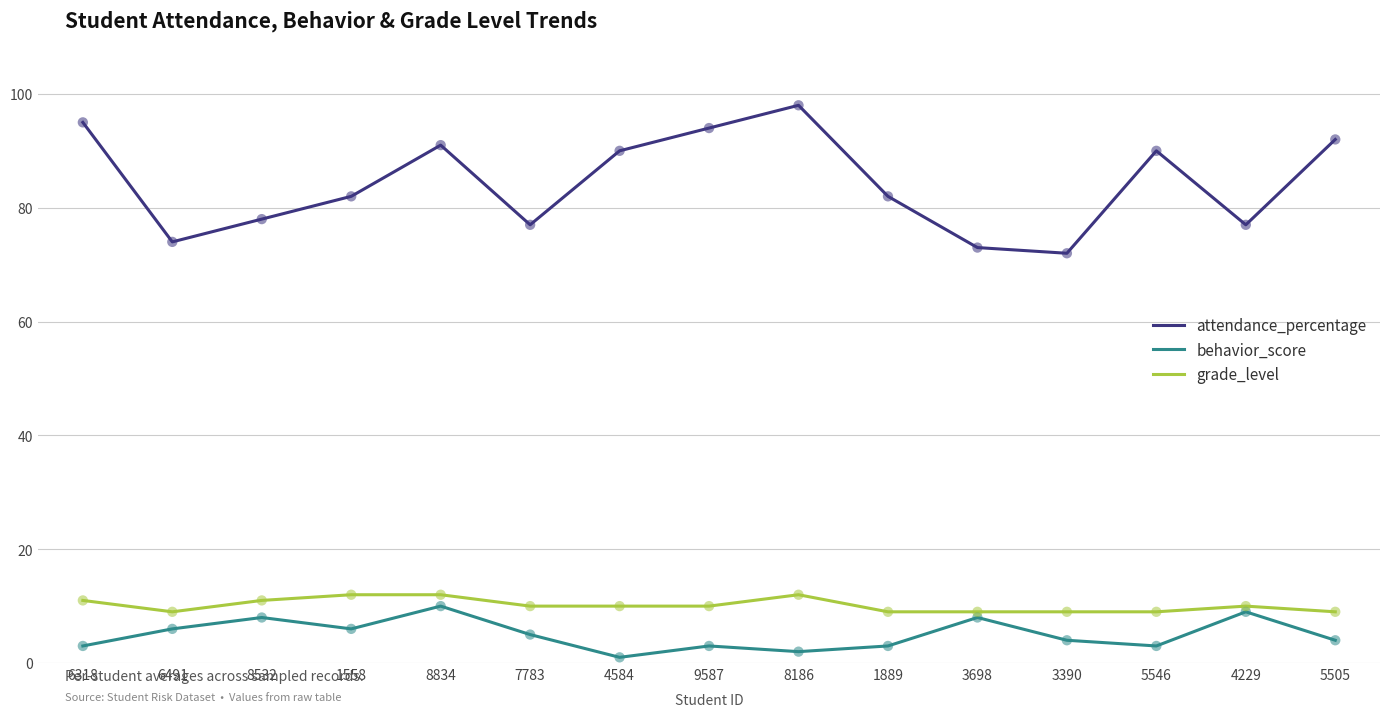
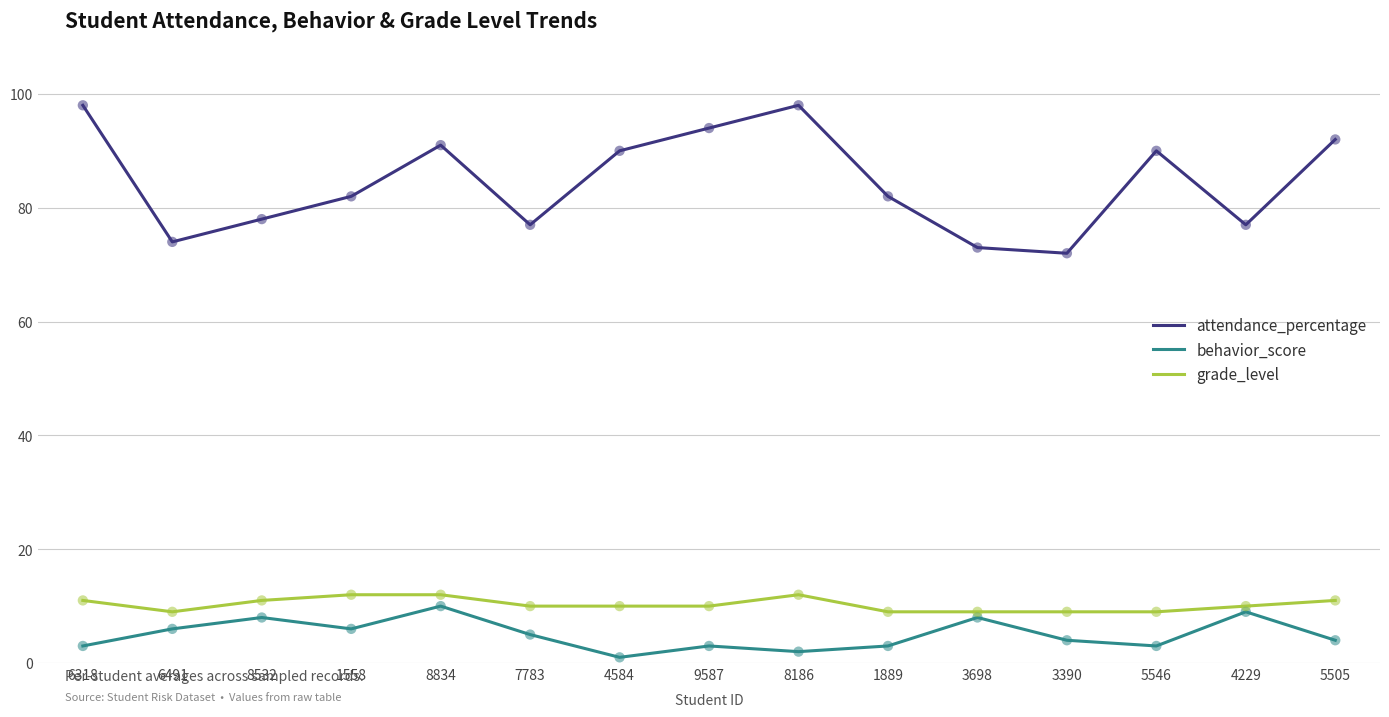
attendance_percentage, 6318: 95 -> 98
grade_level, 5505: 9 -> 11
